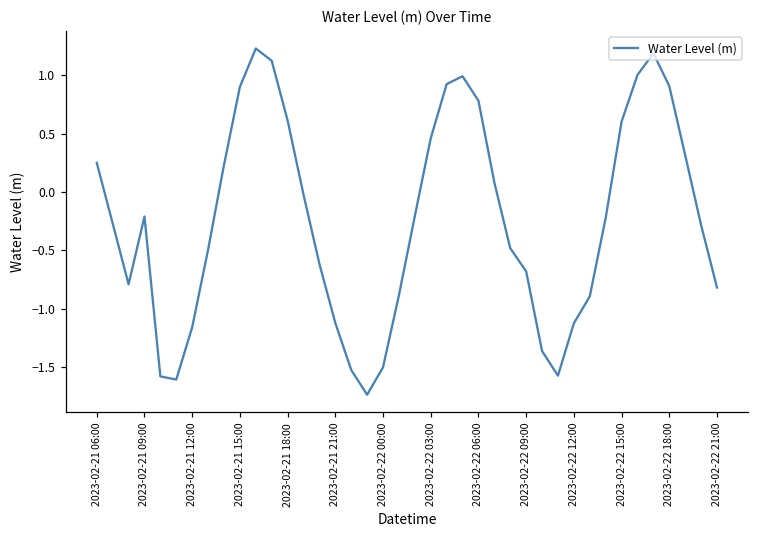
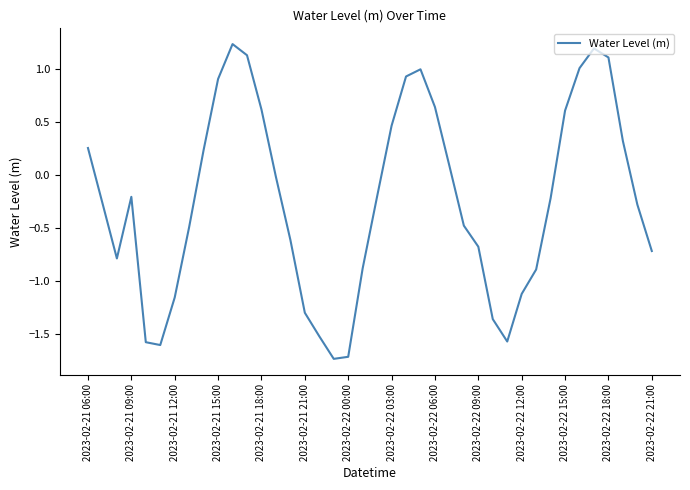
2023-02-21 21:00: -1.12 -> -1.30
2023-02-22 00:00: -1.50 -> -1.72
2023-02-22 06:00: 0.78 -> 0.64
2023-02-22 18:00: 0.91 -> 1.10
2023-02-22 21:00: -0.82 -> -0.72
